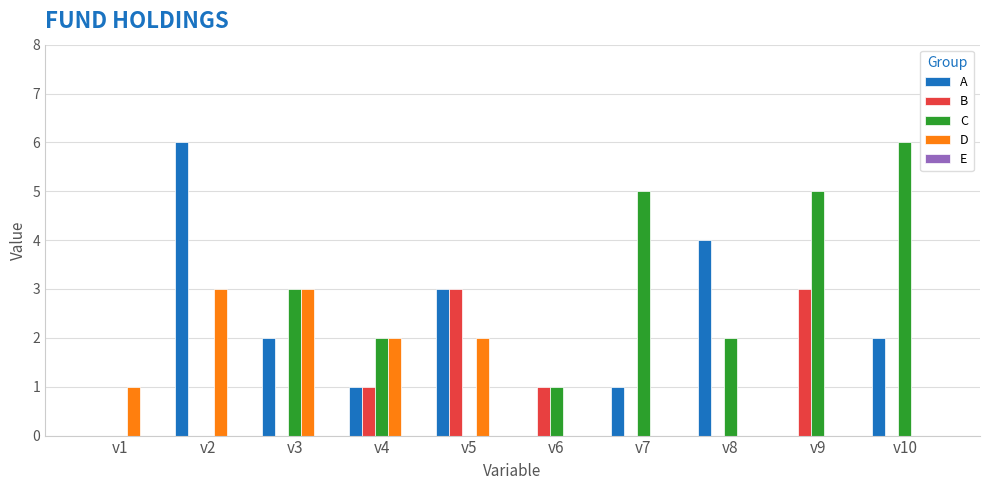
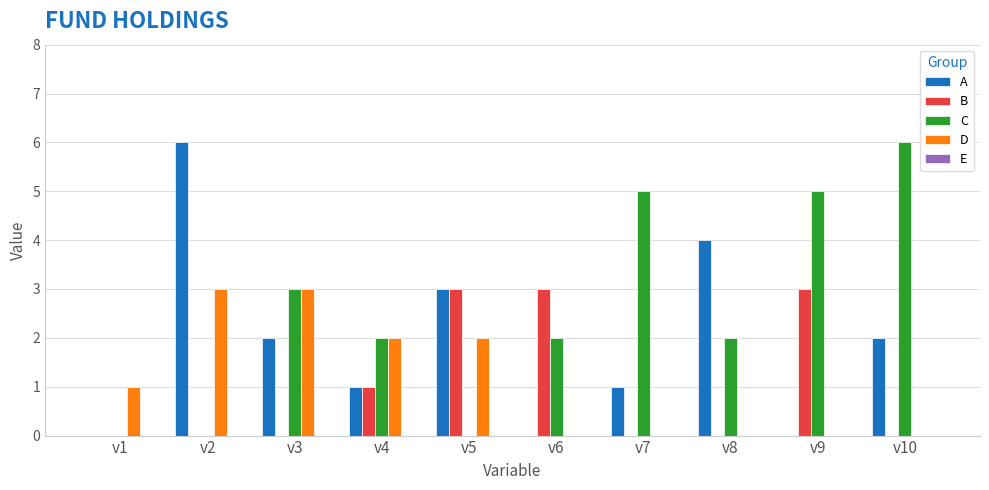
B, v6: 1 -> 3
C, v6: 1 -> 2
